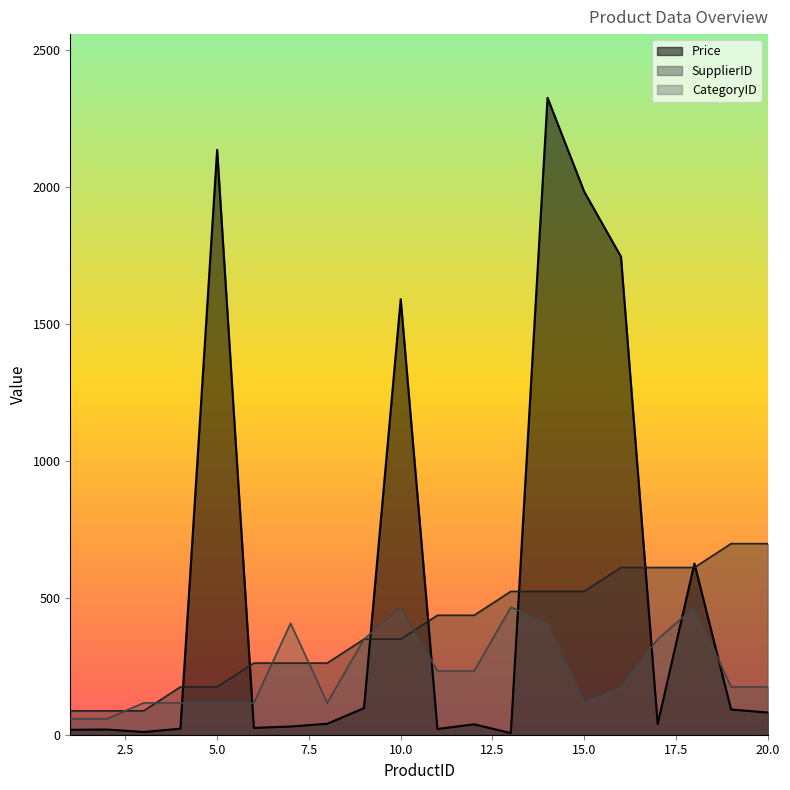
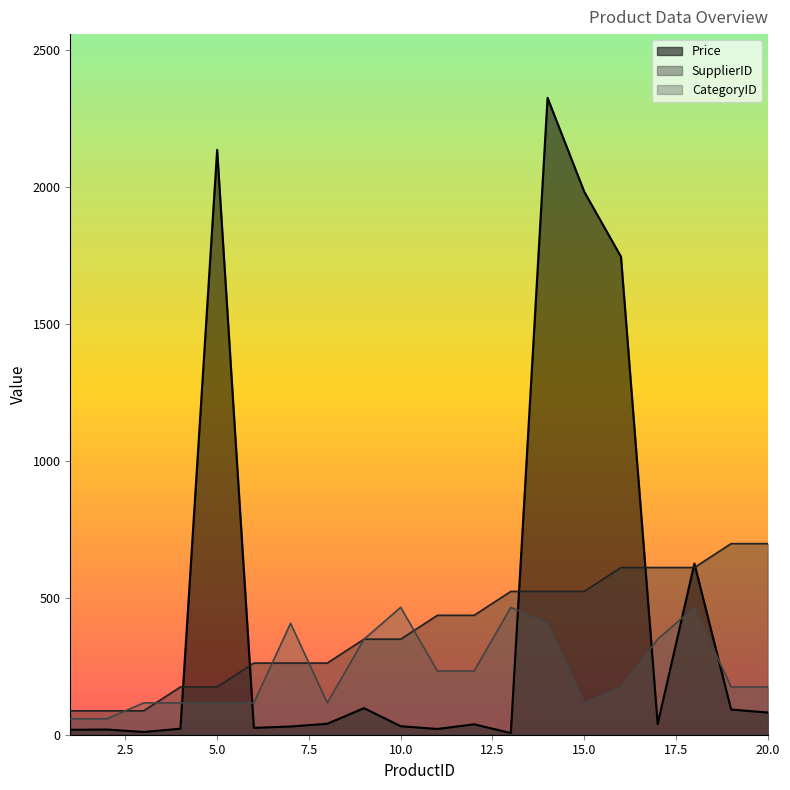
Price, 10.0: 1590 -> 30
